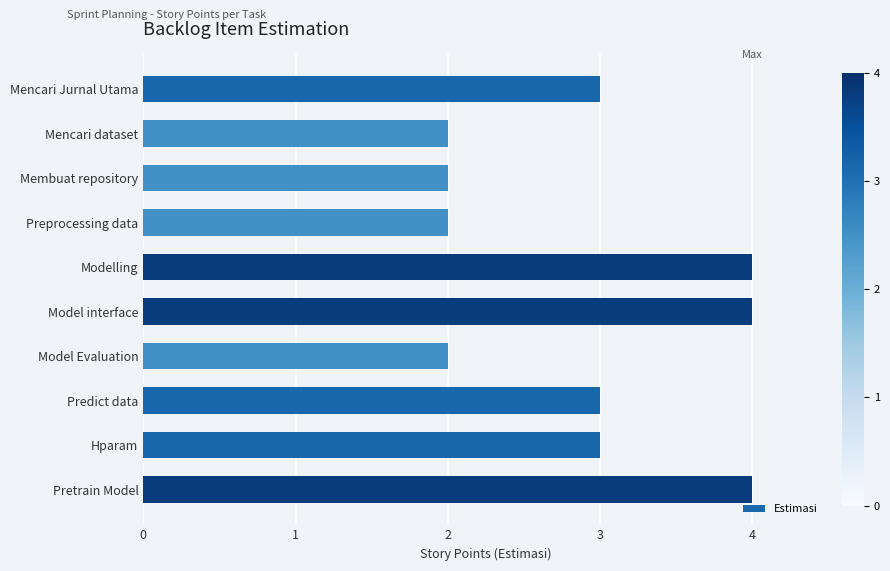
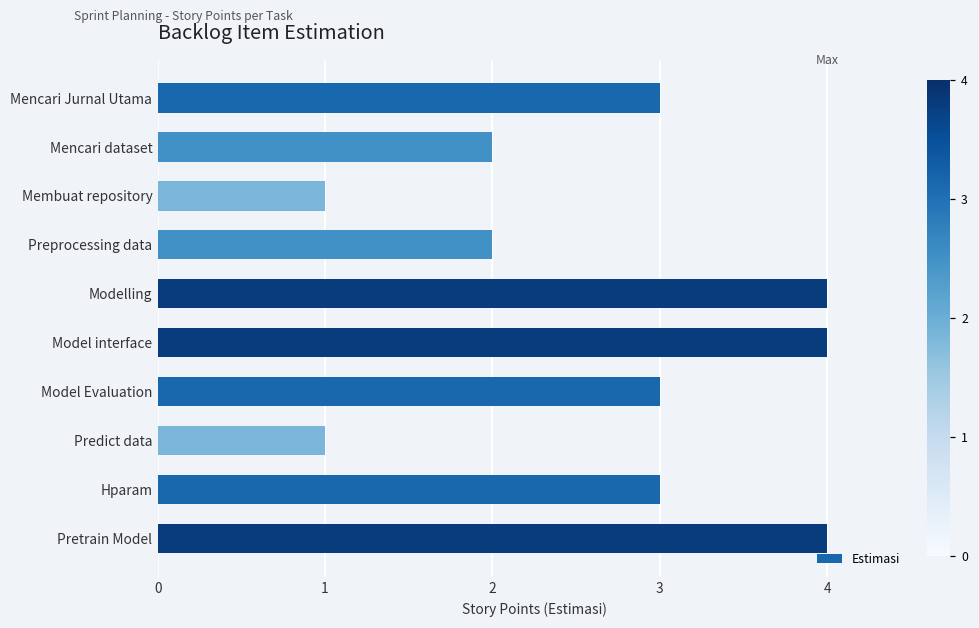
Membuat repository: 2 -> 1
Model Evaluation: 2 -> 3
Predict data: 3 -> 1
